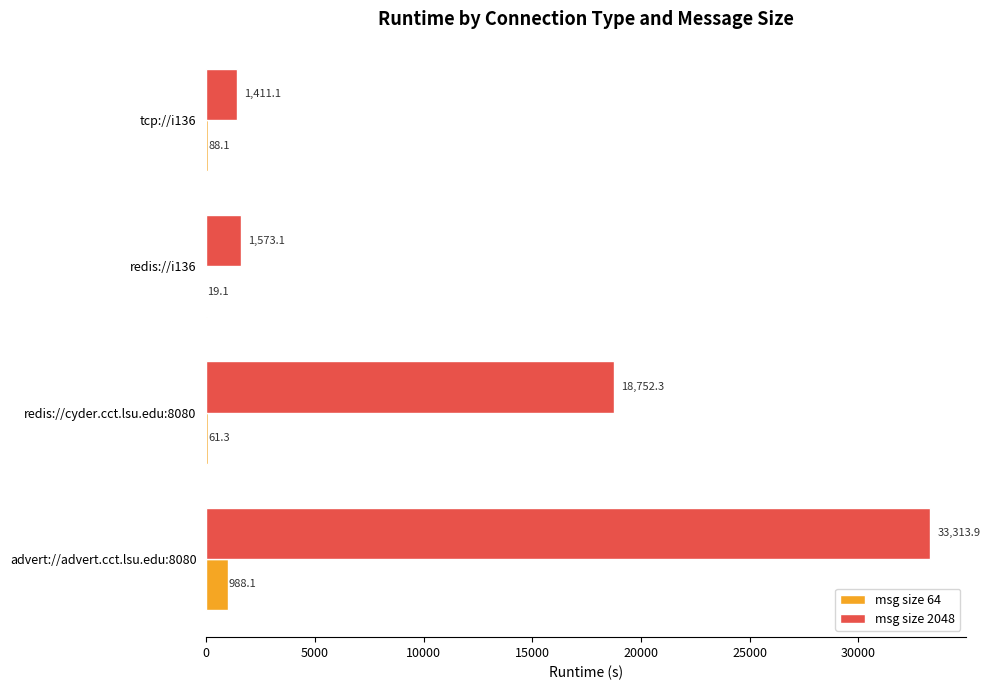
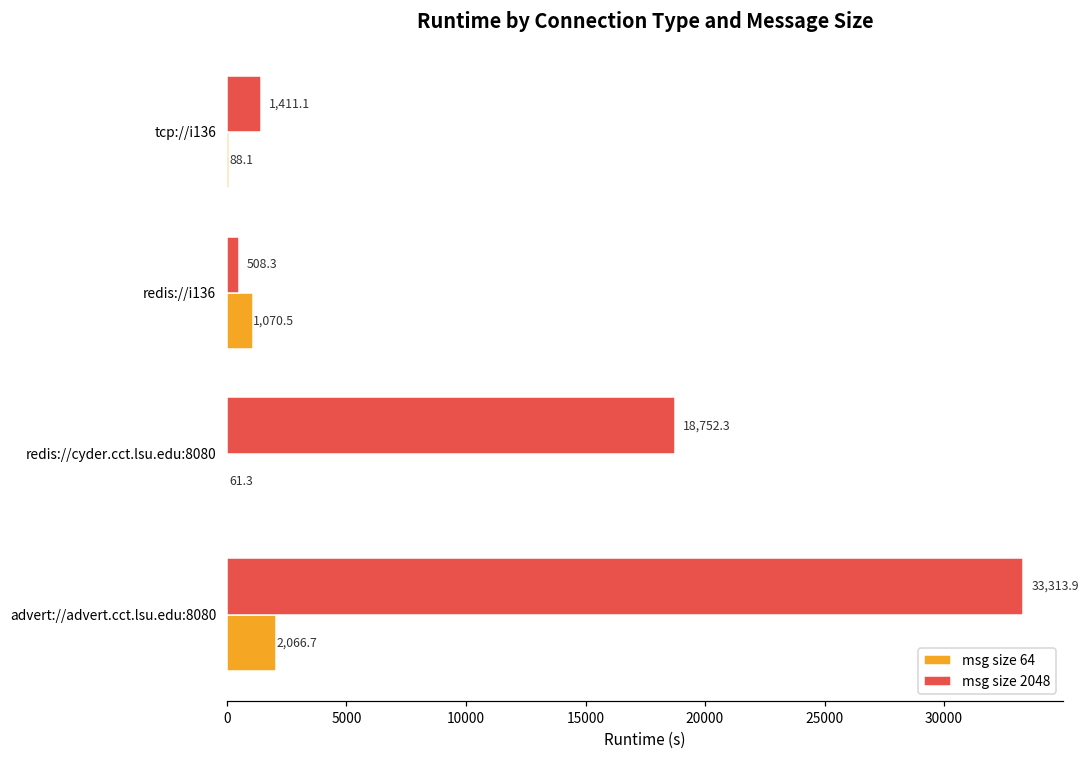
msg size 2048, redis://i136: 1,573.1 -> 508.3
msg size 64, redis://i136: 19.1 -> 1,070.5
msg size 64, advert://advert.cct.lsu.edu:8080: 988.1 -> 2,066.7
